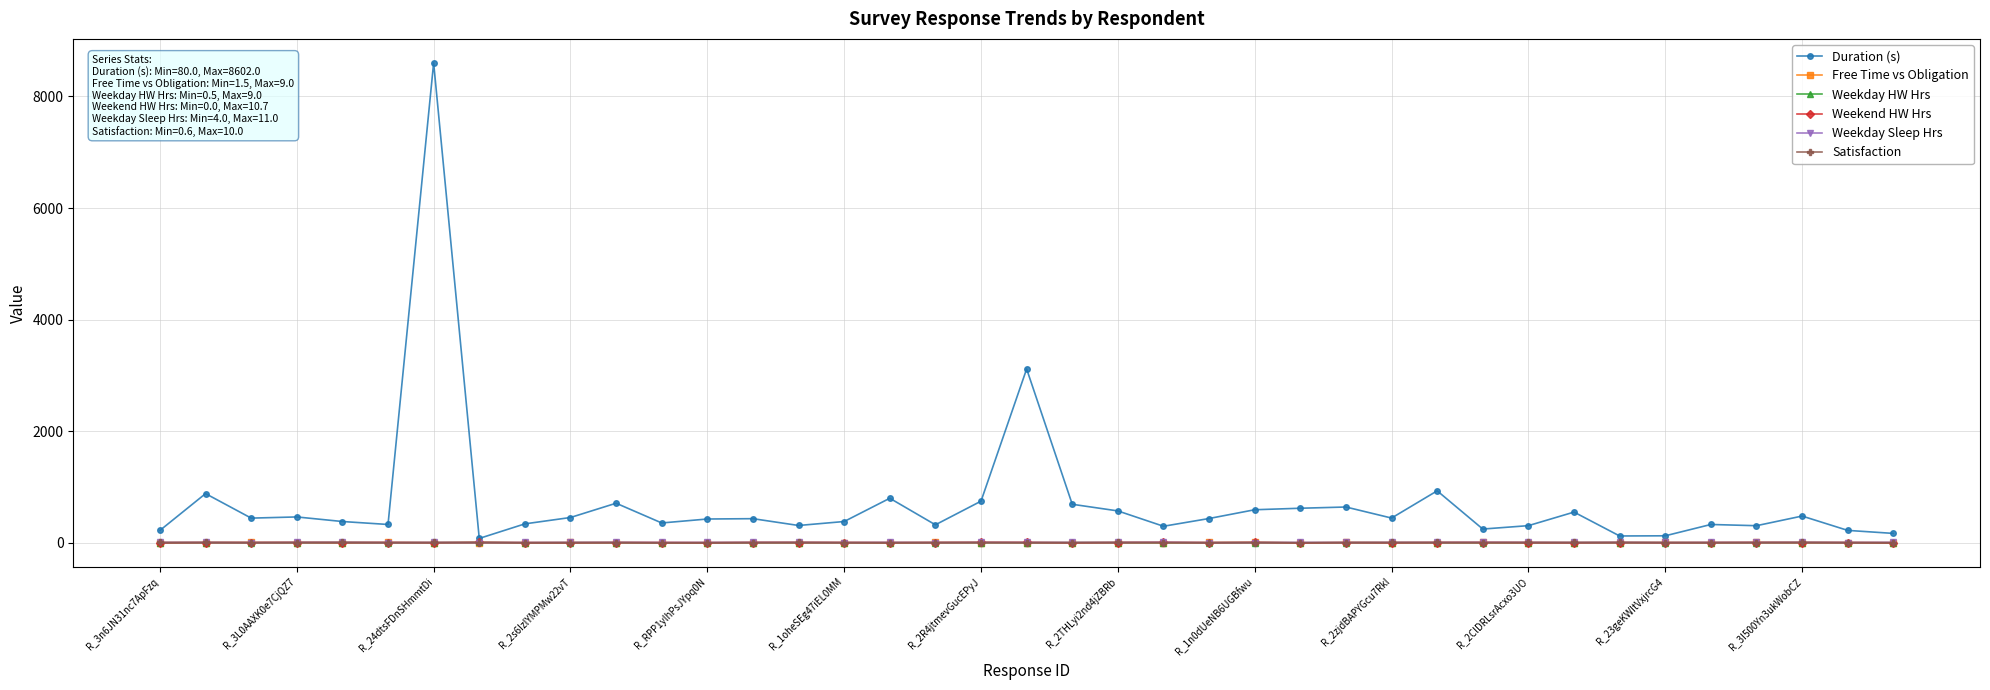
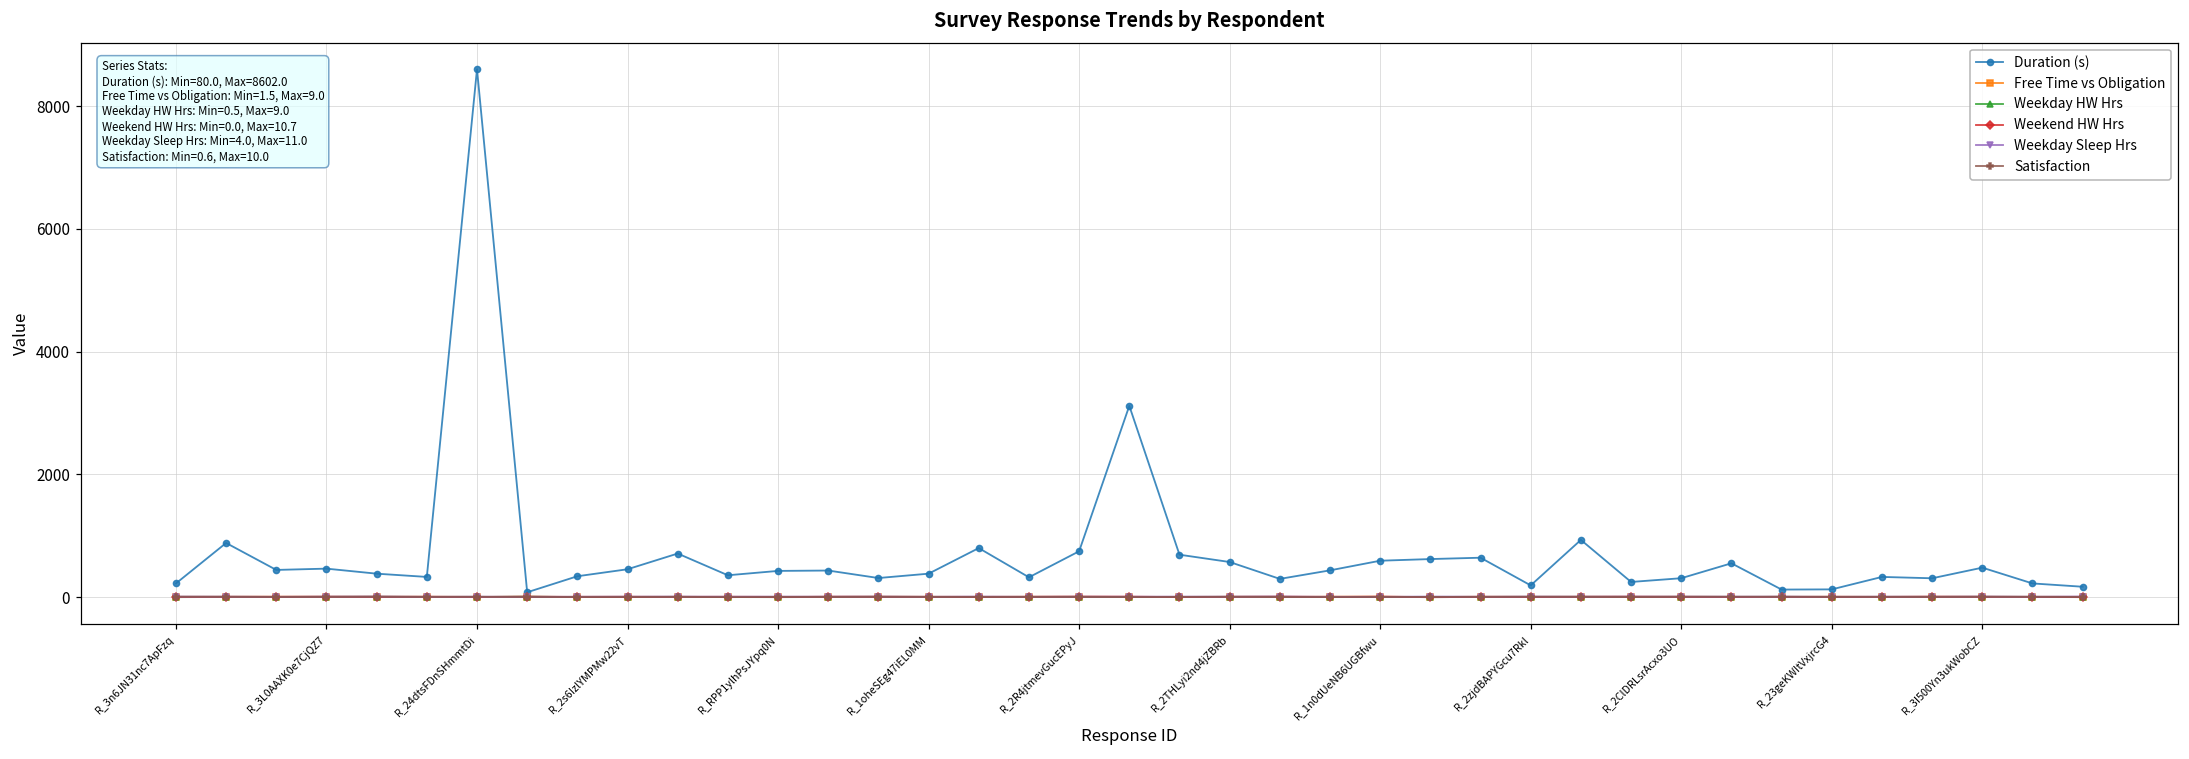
Duration (s), R_2zjdBAPYGcu7Rkl: 400 -> 200
